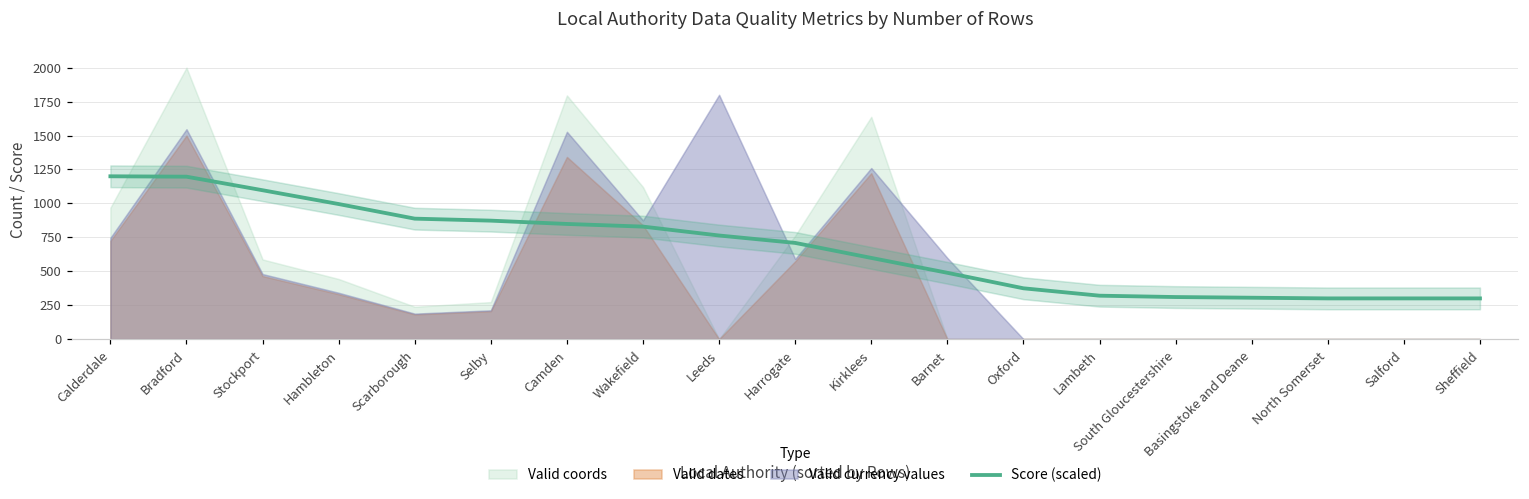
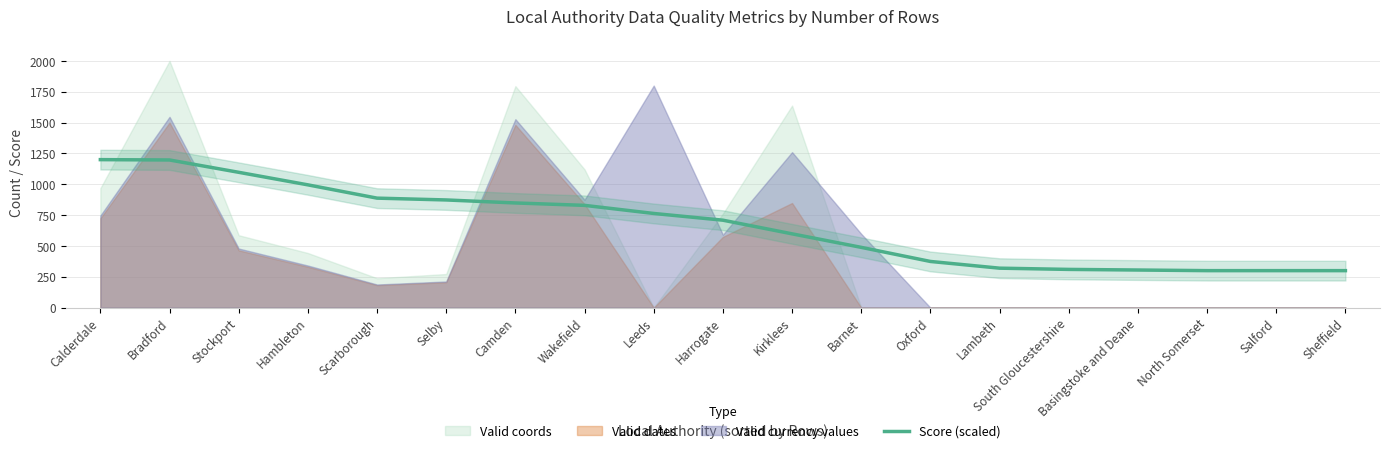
Valid dates, Camden: 1340 -> 1480
Valid dates, Kirklees: 1220 -> 850
